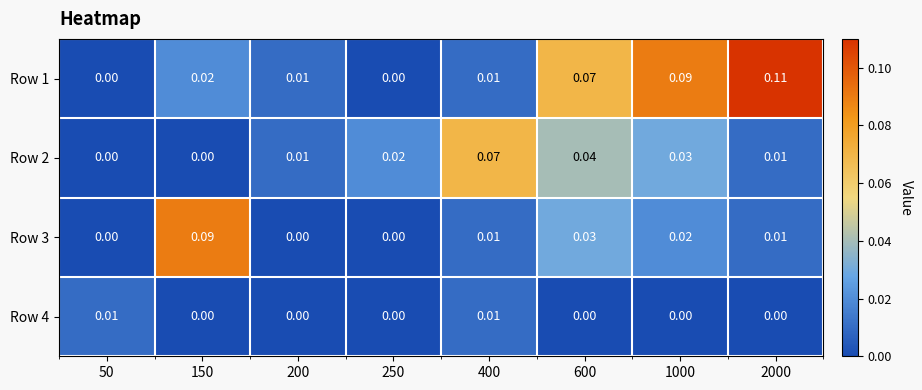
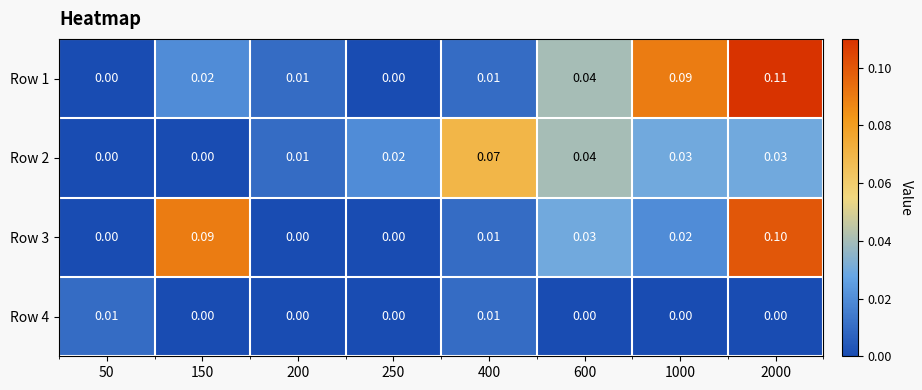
Row 1, 600: 0.07 -> 0.04
Row 2, 2000: 0.01 -> 0.03
Row 3, 2000: 0.01 -> 0.10
